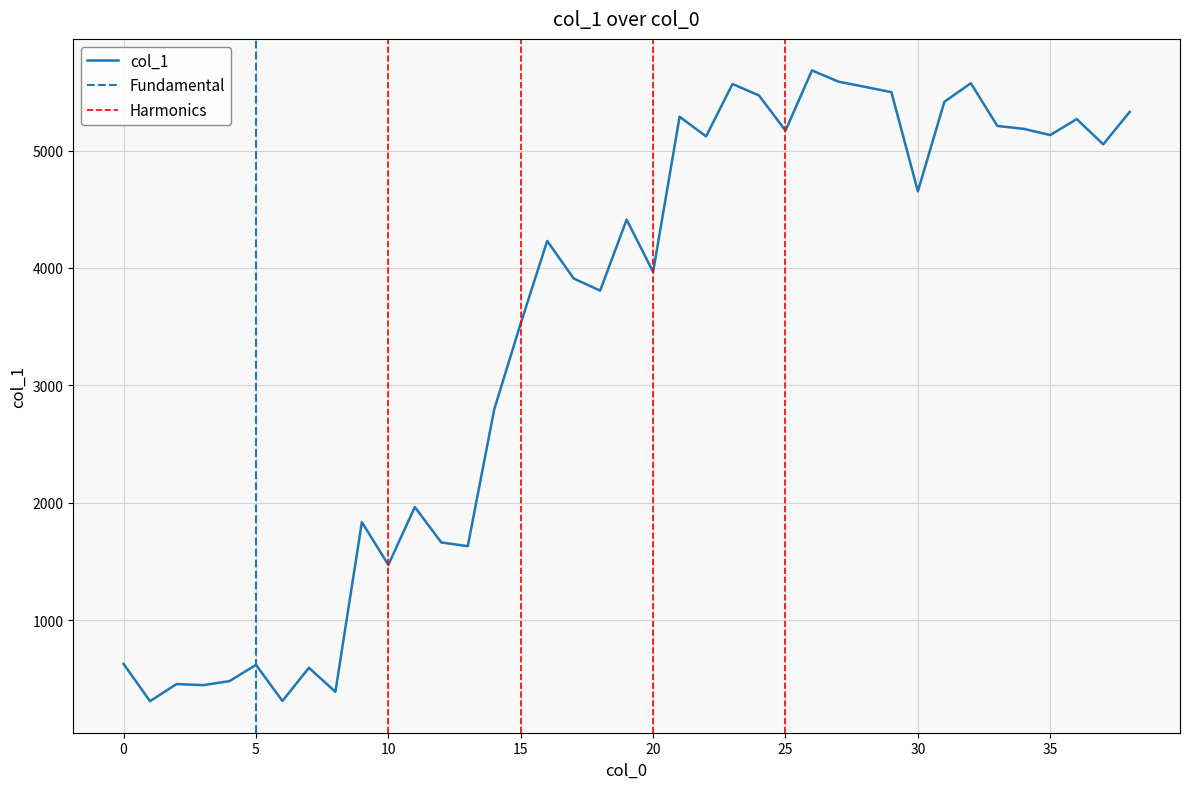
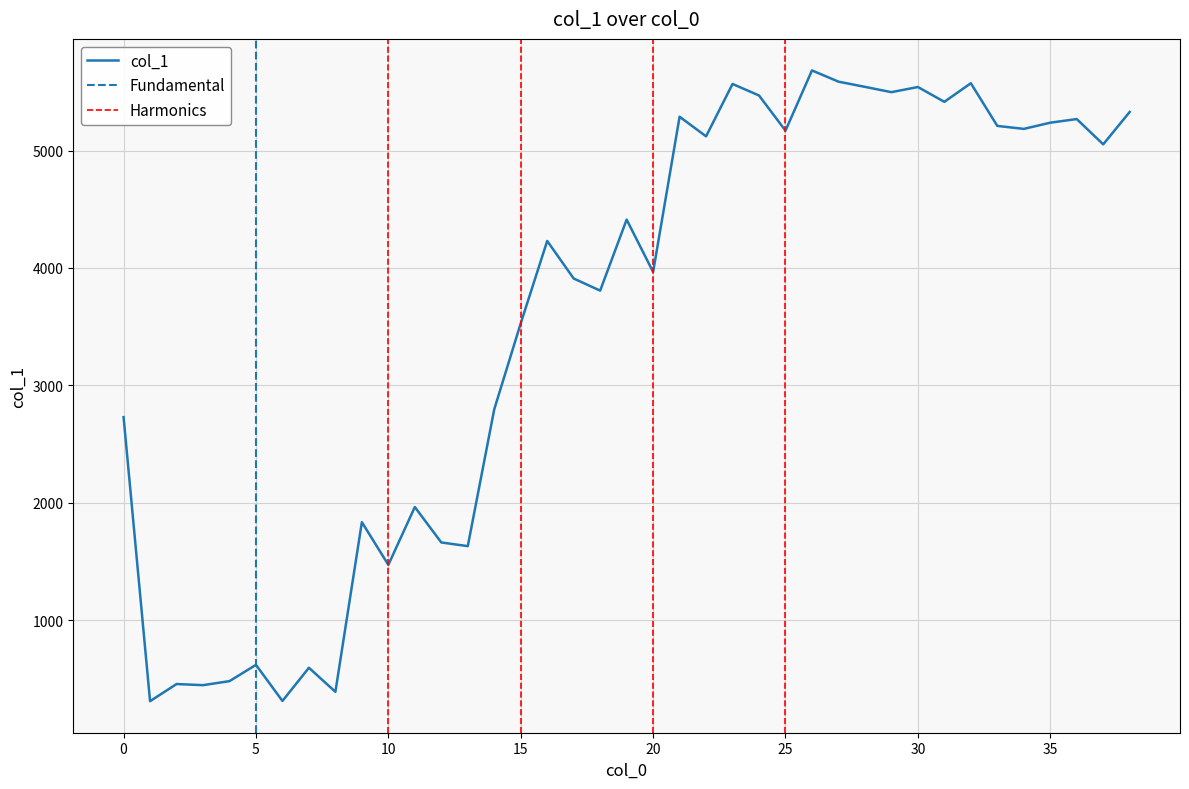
0: 630 -> 2730
30: 4650 -> 5540
35: 5130 -> 5240
